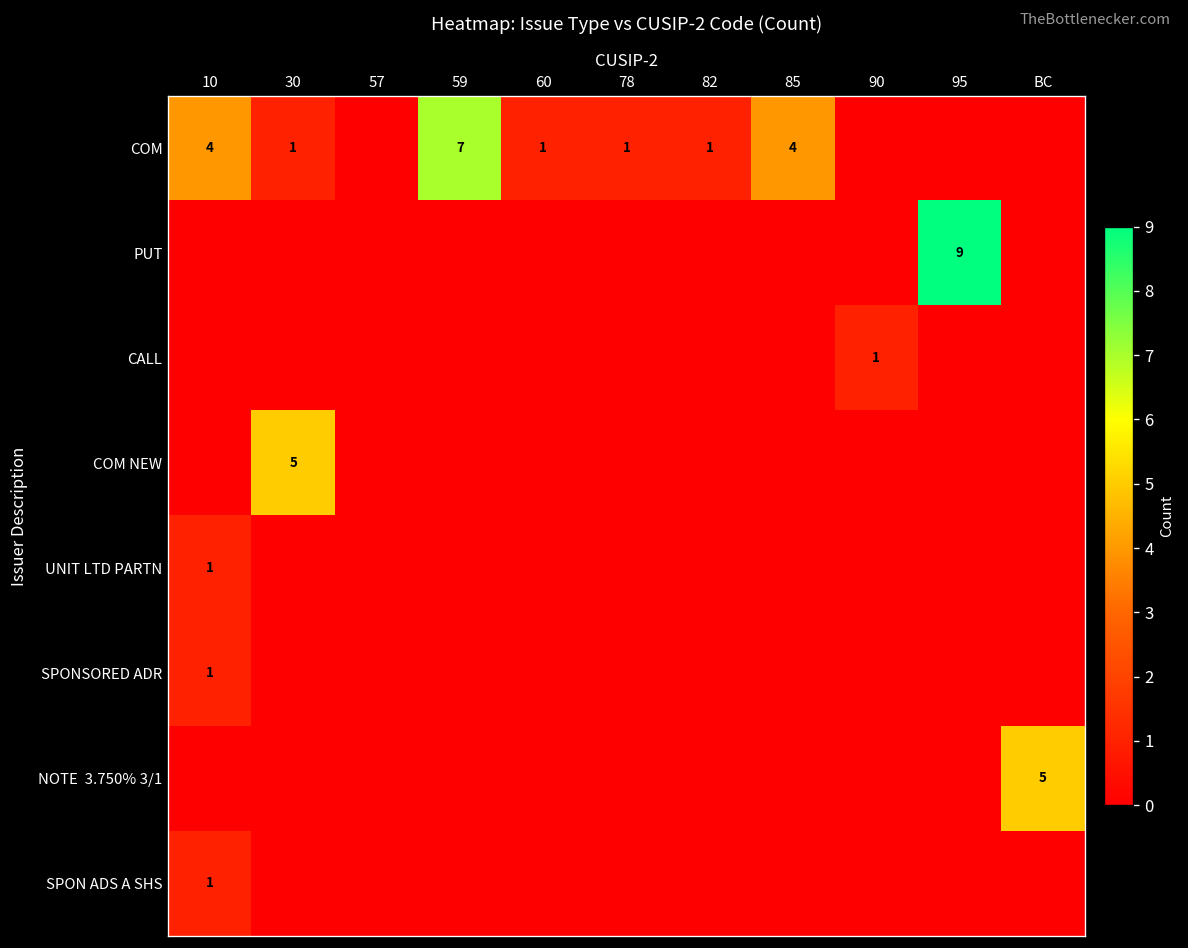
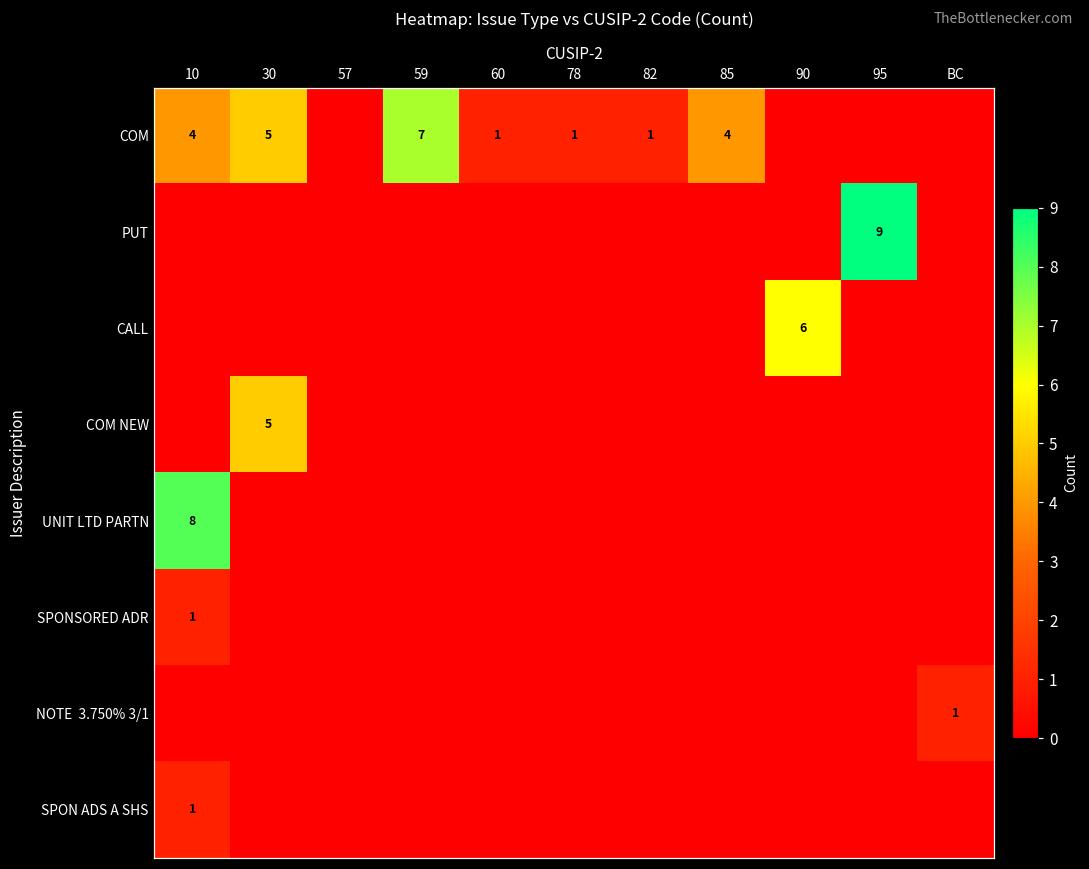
COM, 30: 1 -> 5
CALL, 90: 1 -> 6
UNIT LTD PARTN, 10: 1 -> 8
NOTE 3.750% 3/1, BC: 5 -> 1
